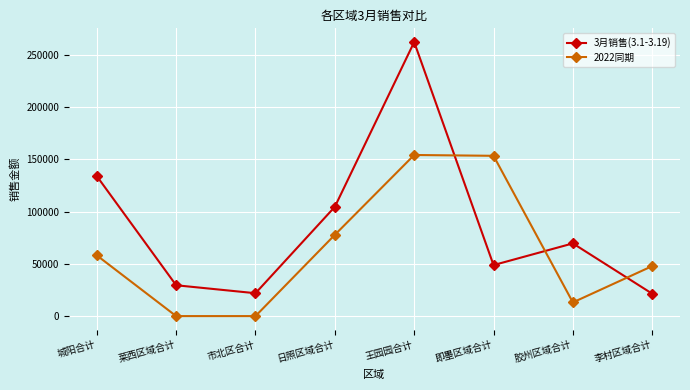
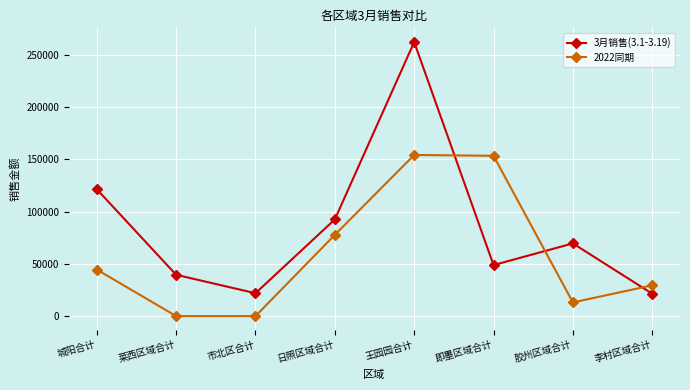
3月销售(3.1-3.19), 城阳合计: 134000 -> 121000
2022同期, 城阳合计: 58000 -> 44000
3月销售(3.1-3.19), 莱西区域合计: 29000 -> 39000
3月销售(3.1-3.19), 日照区域合计: 105000 -> 92000
2022同期, 李村区域合计: 48000 -> 29000
